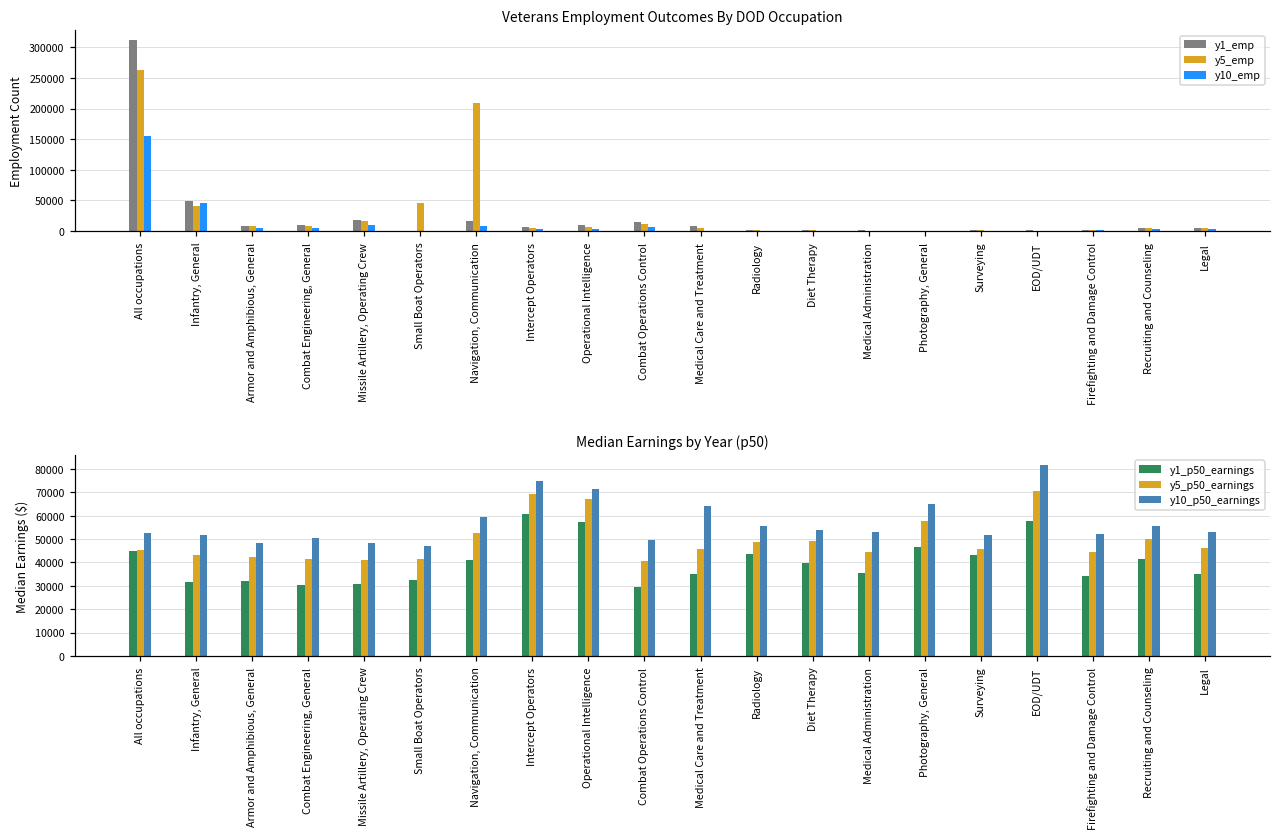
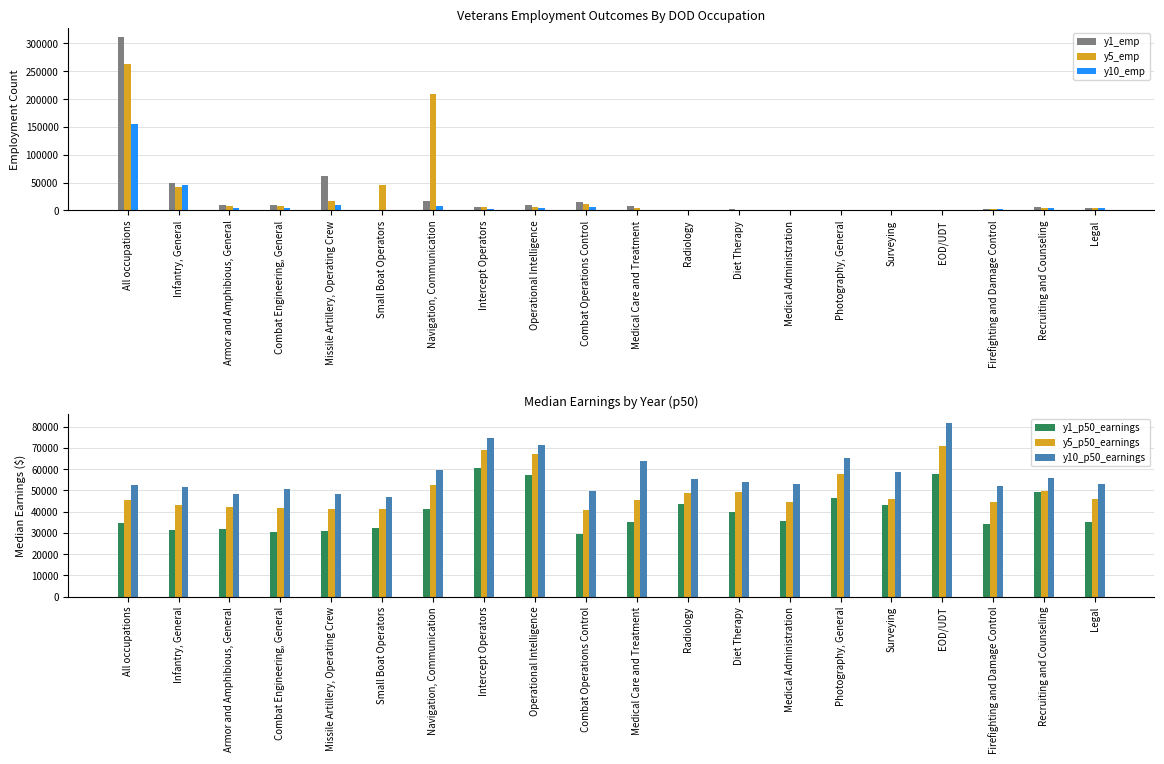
Veterans Employment Outcomes By DOD Occupation, y1_emp, Missile Artillery, Operating Crew: 20000 -> 60000
Median Earnings by Year (p50), y1_p50_earnings, All occupations: 45000 -> 35000
Median Earnings by Year (p50), y10_p50_earnings, Surveying: 52000 -> 59000
Median Earnings by Year (p50), y1_p50_earnings, Recruiting and Counseling: 42000 -> 49000
